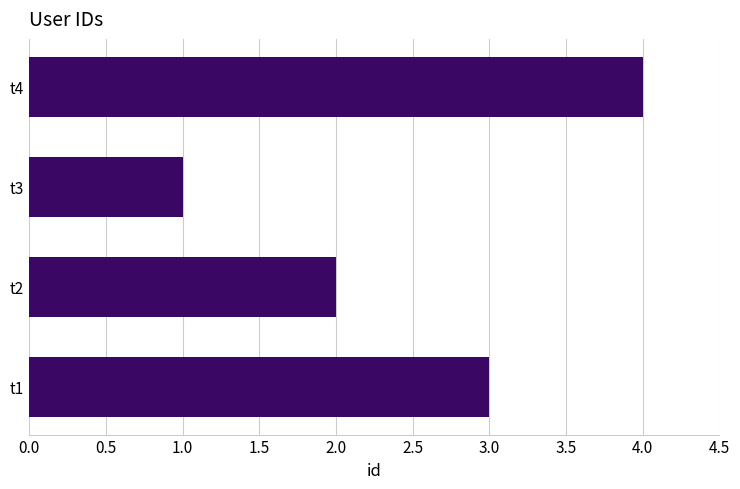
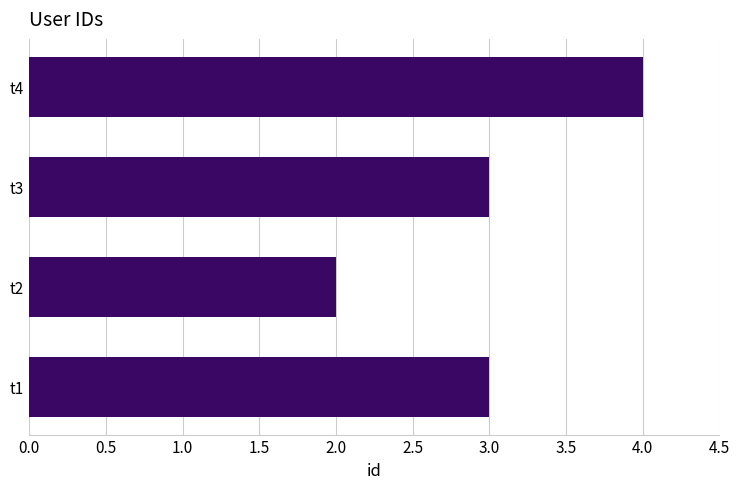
t3: 1 -> 3
